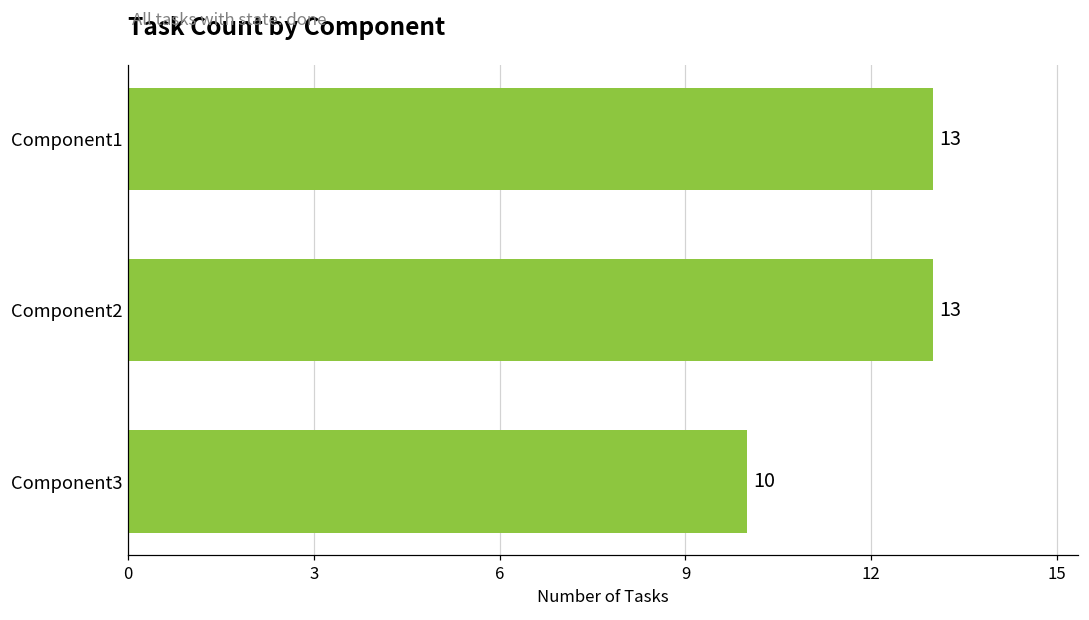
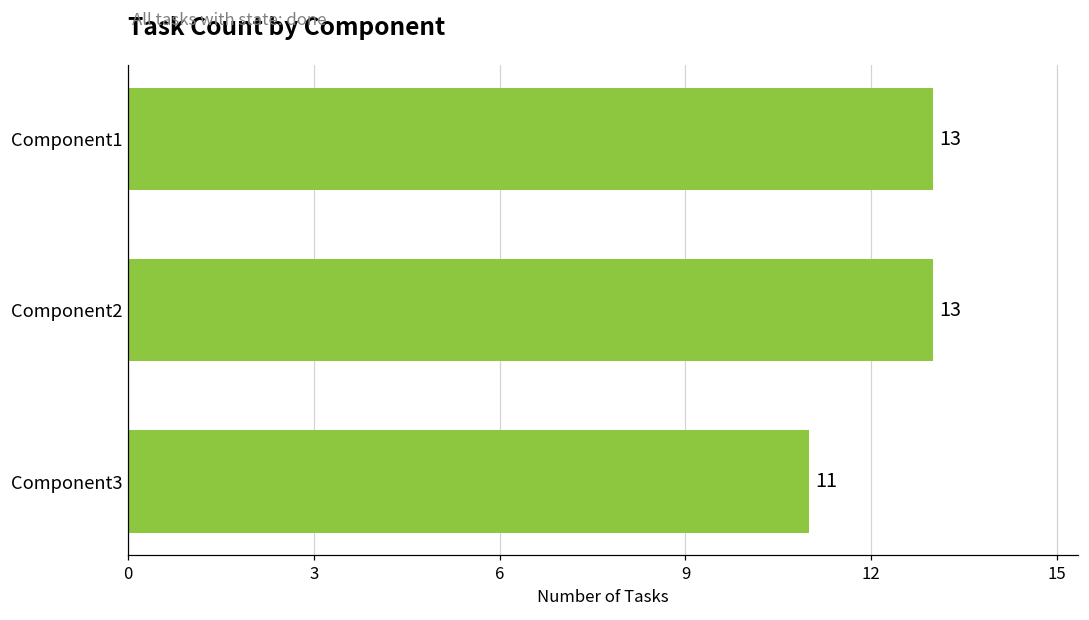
Component3: 10 -> 11
